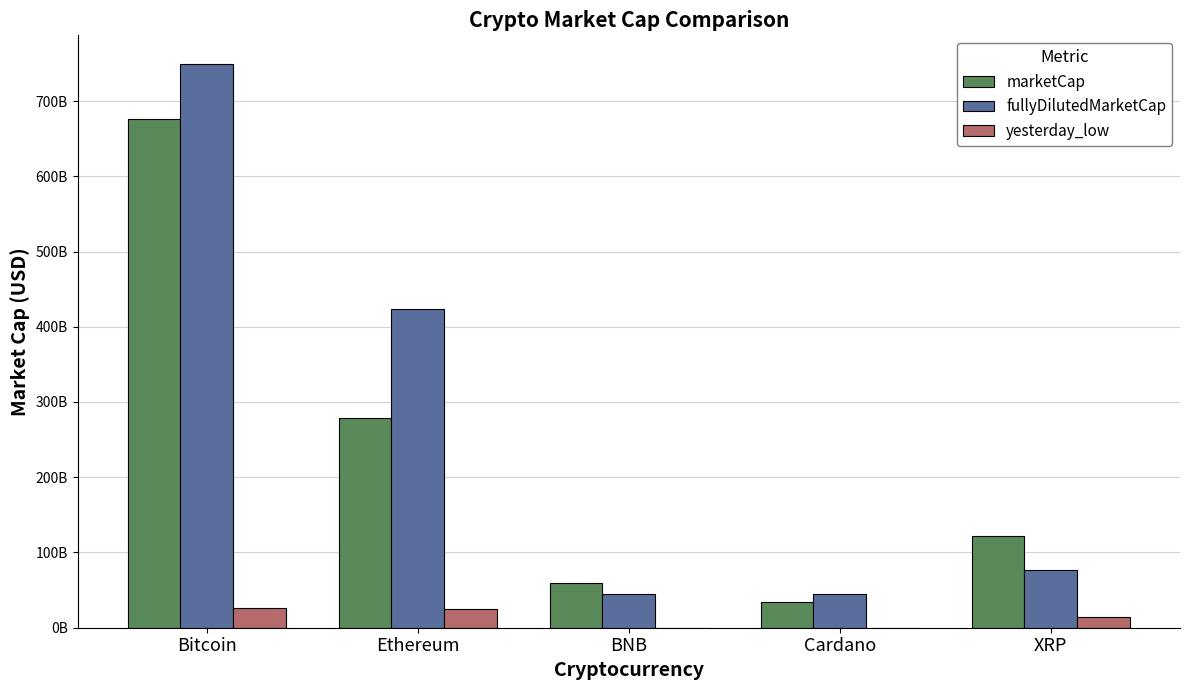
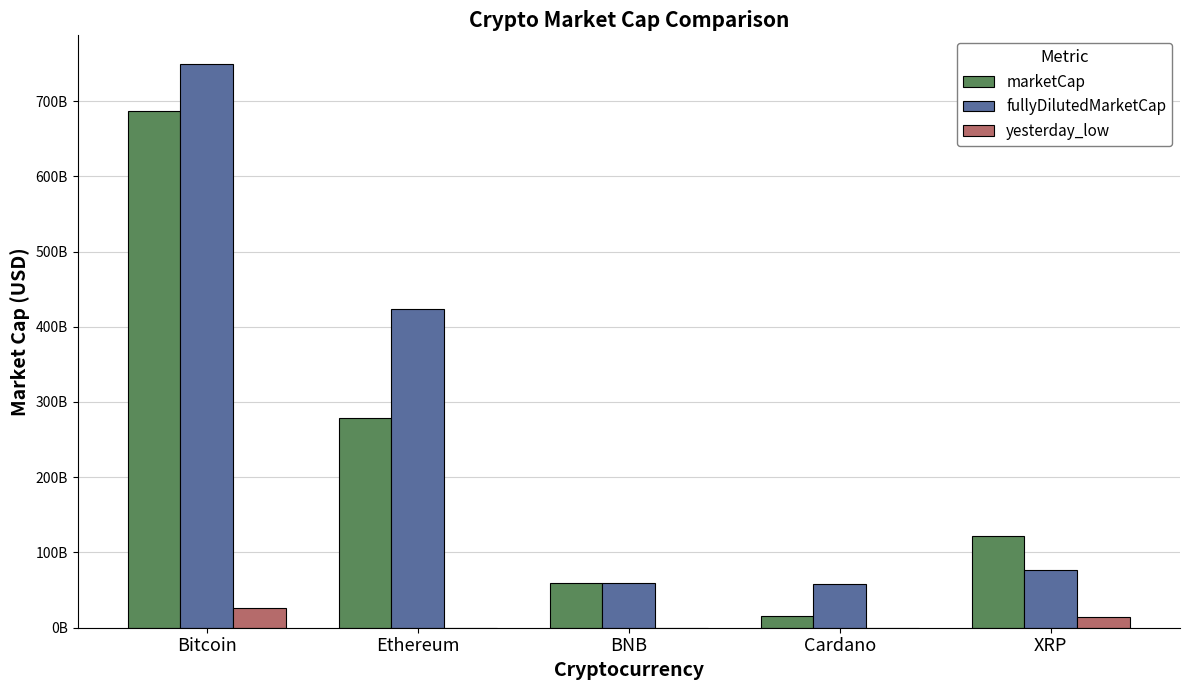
marketCap, Bitcoin: 680000000000 -> 690000000000
yesterday_low, Ethereum: 20000000000 -> 0
fullyDilutedMarketCap, BNB: 40000000000 -> 60000000000
marketCap, Cardano: 30000000000 -> 20000000000
fullyDilutedMarketCap, Cardano: 50000000000 -> 60000000000
